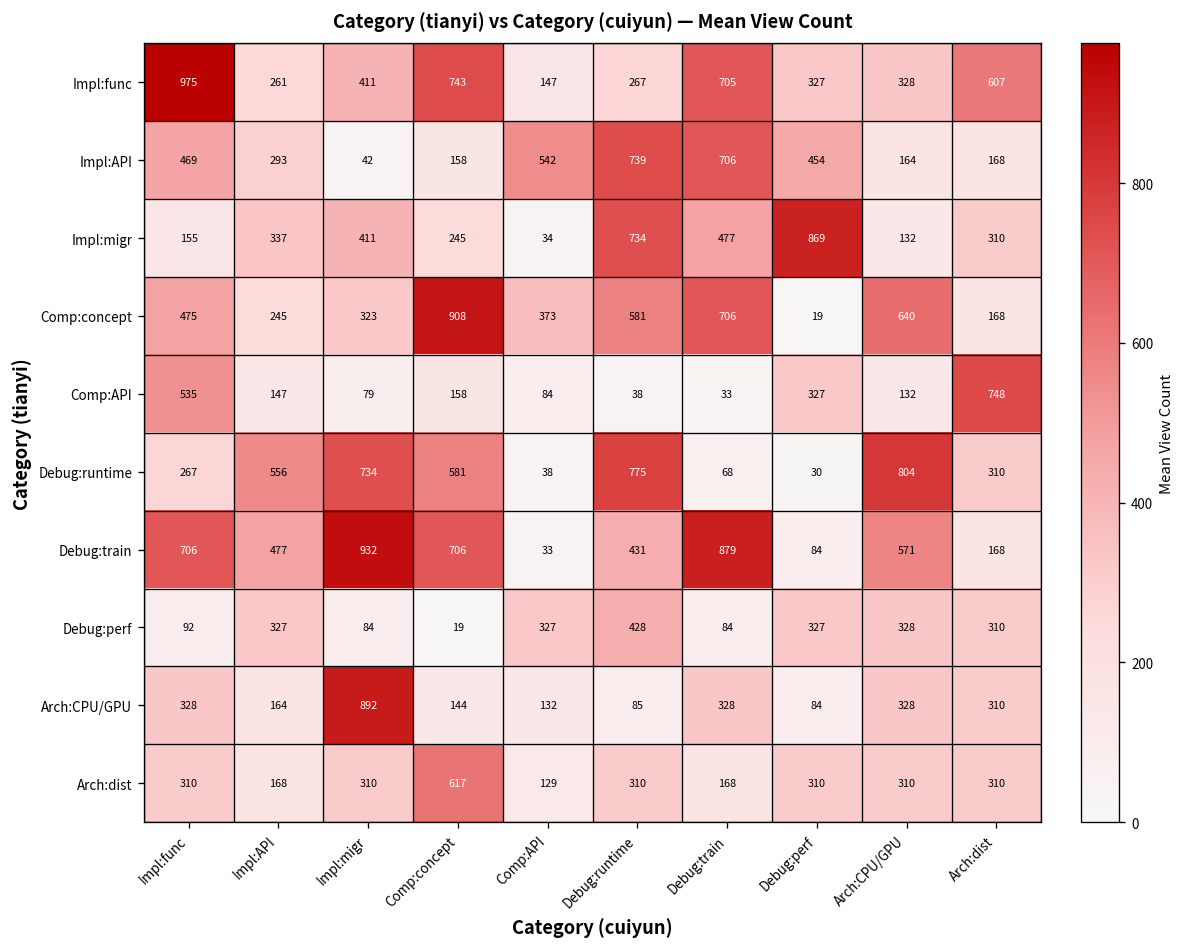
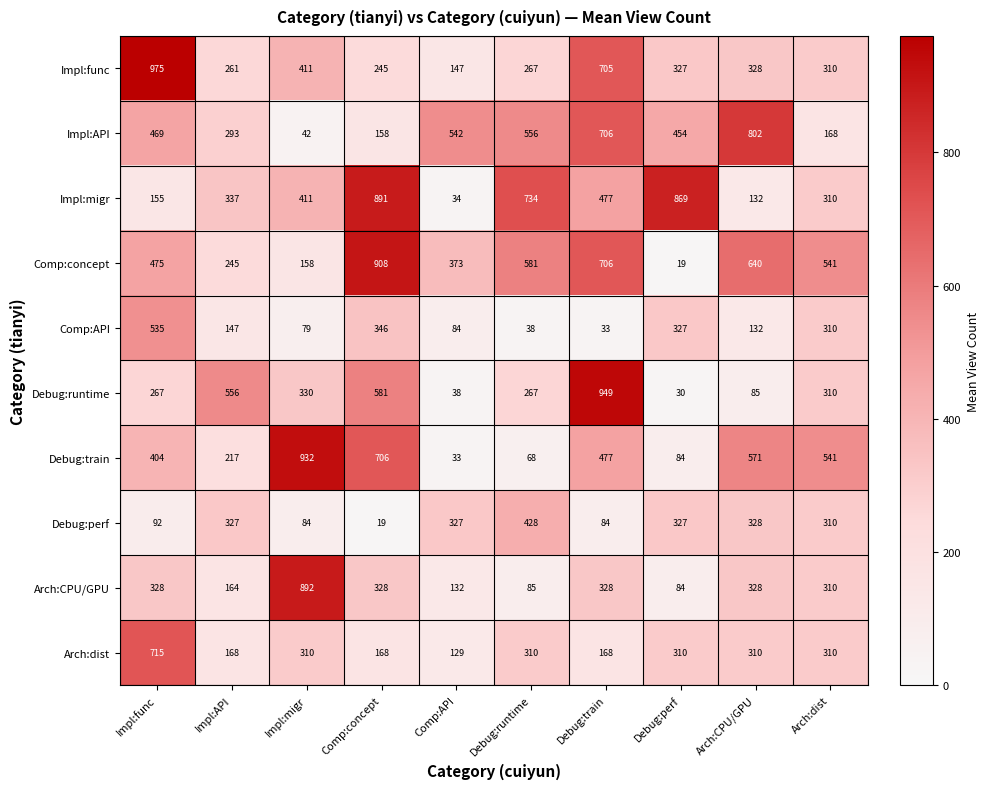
Impl:func, Comp:concept: 743 -> 245
Impl:func, Arch:dist: 607 -> 310
Impl:API, Debug:runtime: 739 -> 556
Impl:API, Arch:CPU/GPU: 164 -> 802
Impl:migr, Comp:concept: 245 -> 891
Comp:concept, Impl:migr: 323 -> 158
Comp:concept, Arch:dist: 168 -> 541
Comp:API, Comp:concept: 158 -> 346
Comp:API, Arch:dist: 748 -> 310
Debug:runtime, Impl:migr: 734 -> 330
Debug:runtime, Debug:runtime: 775 -> 267
Debug:runtime, Debug:train: 68 -> 949
Debug:runtime, Arch:CPU/GPU: 804 -> 85
Debug:train, Impl:func: 706 -> 404
Debug:train, Impl:API: 477 -> 217
Debug:train, Debug:runtime: 431 -> 68
Debug:train, Debug:train: 879 -> 477
Debug:train, Arch:dist: 168 -> 541
Arch:CPU/GPU, Comp:concept: 144 -> 328
Arch:dist, Impl:func: 310 -> 715
Arch:dist, Comp:concept: 617 -> 168
